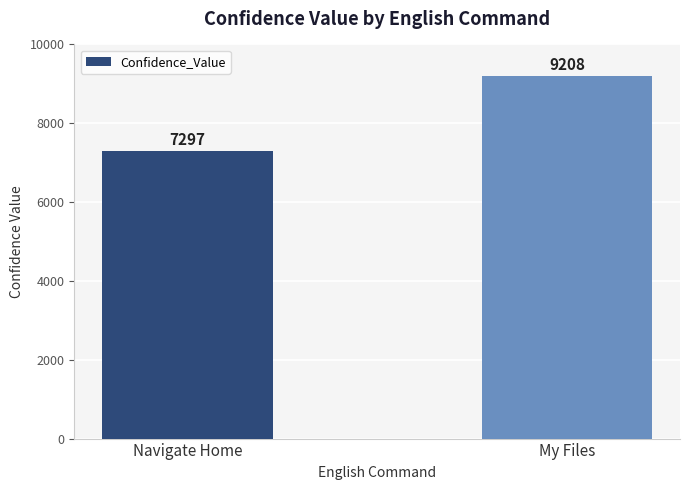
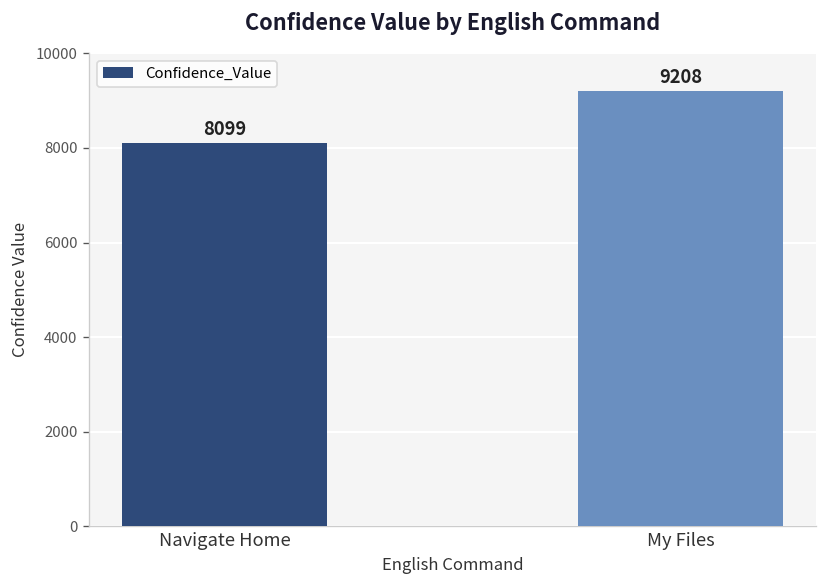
Navigate Home: 7297 -> 8099
